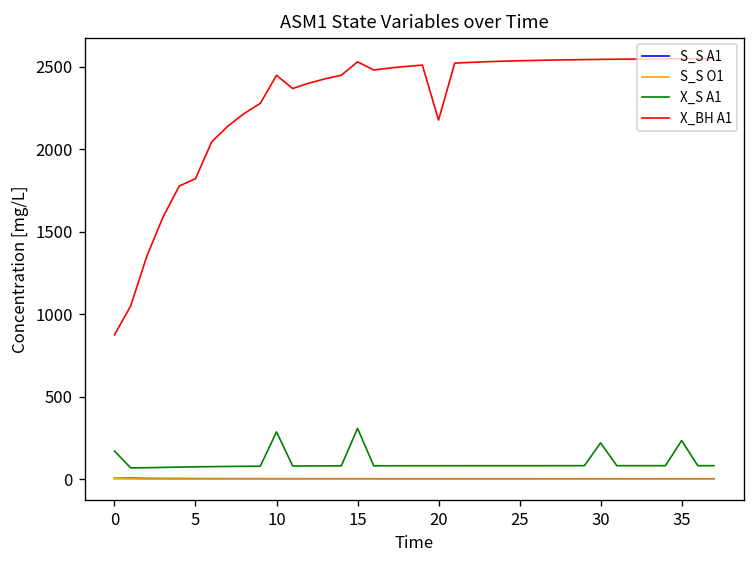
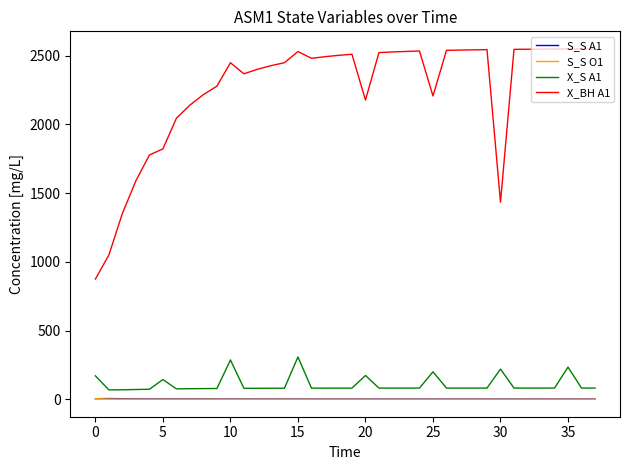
X_S A1, 5: 80 -> 140
X_S A1, 20: 80 -> 170
X_S A1, 25: 80 -> 200
X_BH A1, 25: 2540 -> 2210
X_BH A1, 30: 2540 -> 1430
